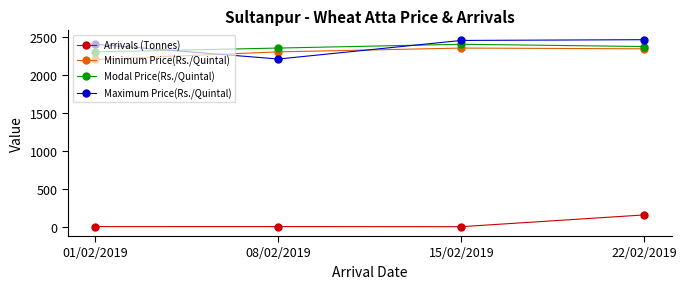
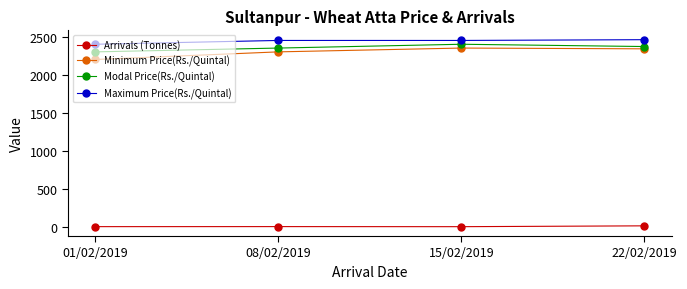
Maximum Price(Rs./Quintal), 08/02/2019: 2200 -> 2500
Arrivals (Tonnes), 22/02/2019: 200 -> 0
